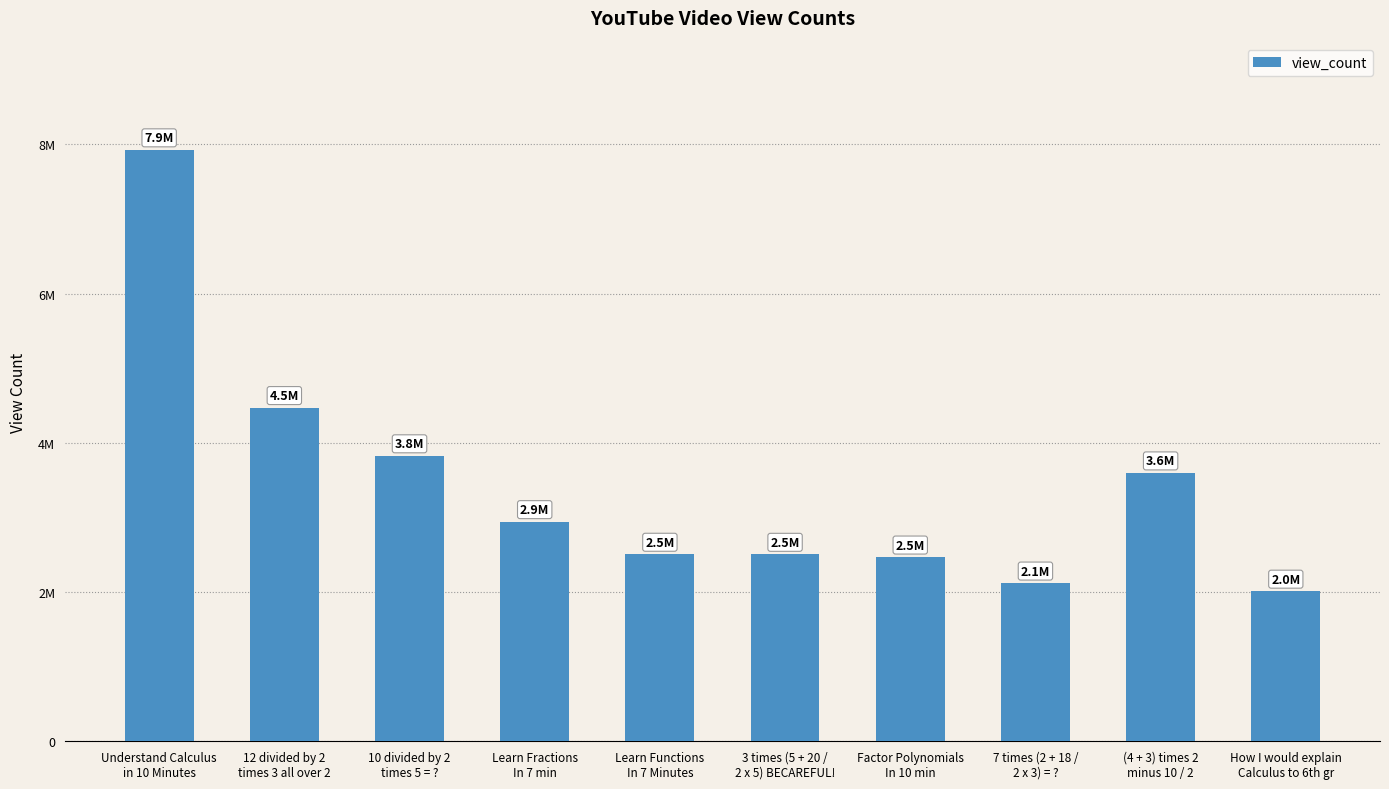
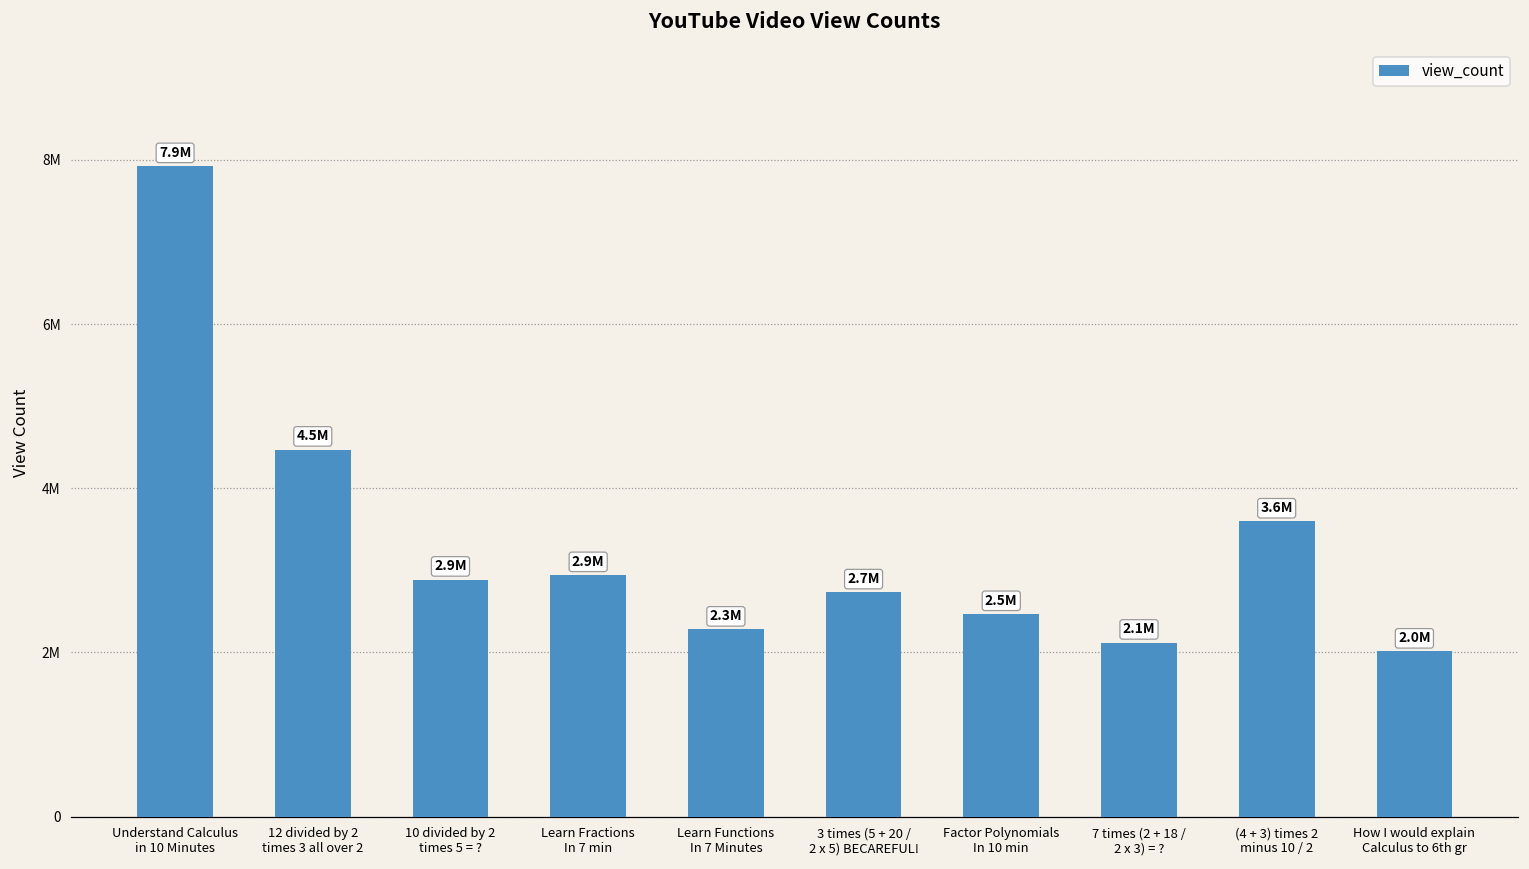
10 divided by 2 times 5 = ?: 3.8M -> 2.9M
Learn Functions In 7 Minutes: 2.5M -> 2.3M
3 times (5 + 20 / 2 x 5) BECAREFUL!: 2.5M -> 2.7M
